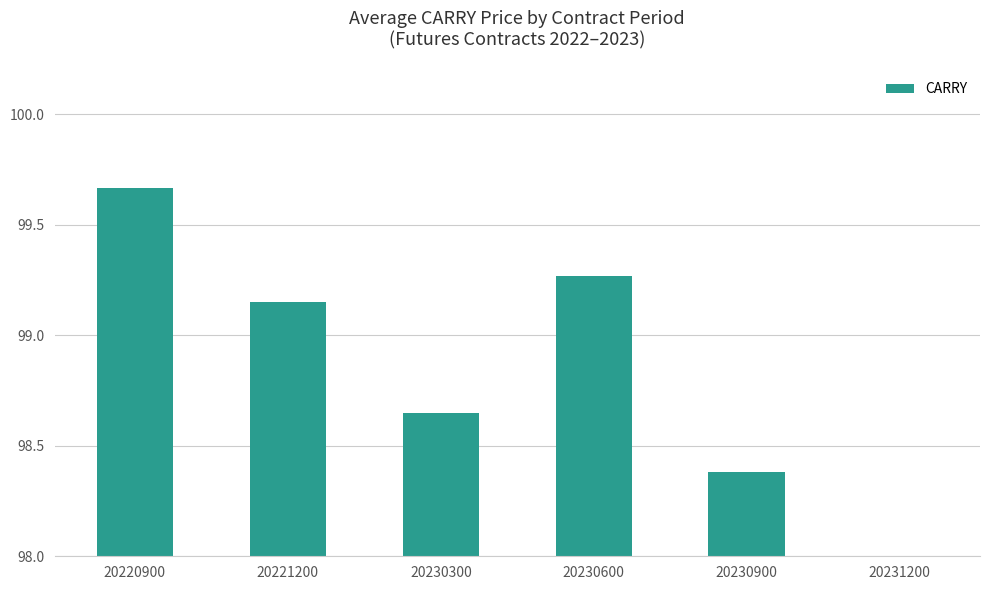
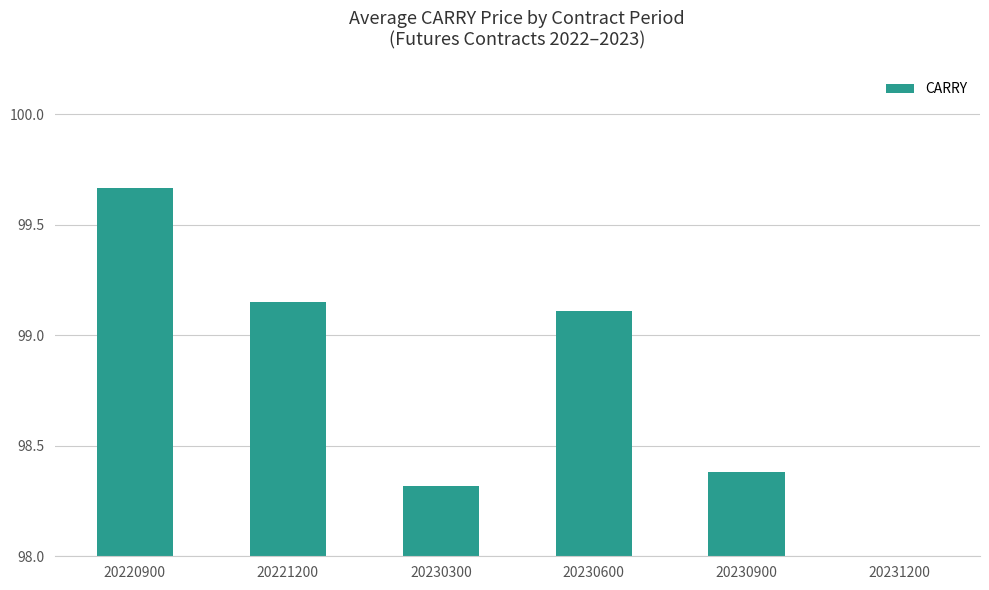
20230300: 98.65 -> 98.32
20230600: 99.27 -> 99.11
